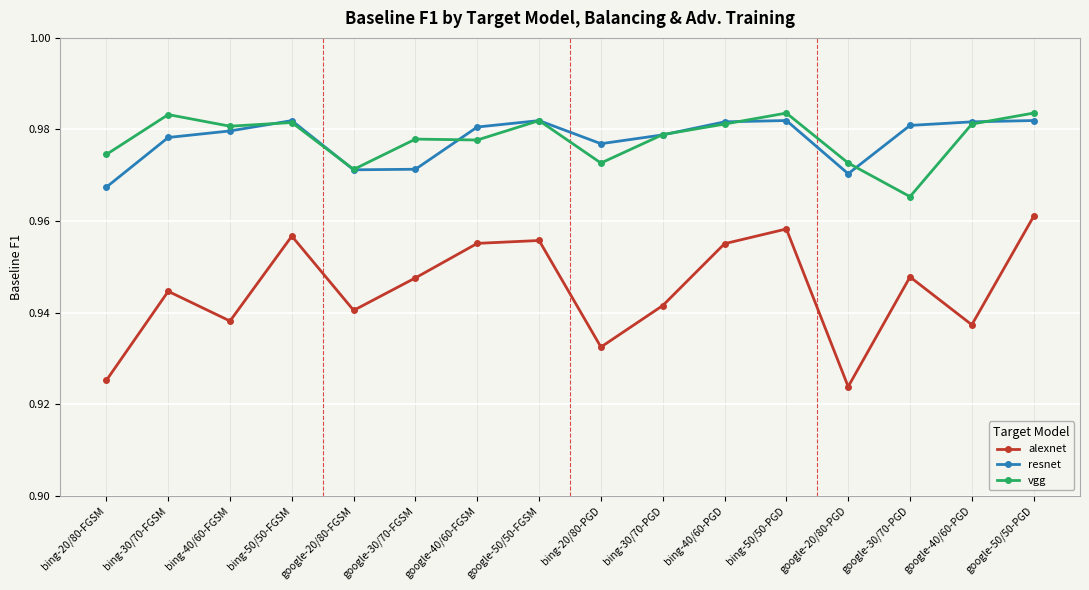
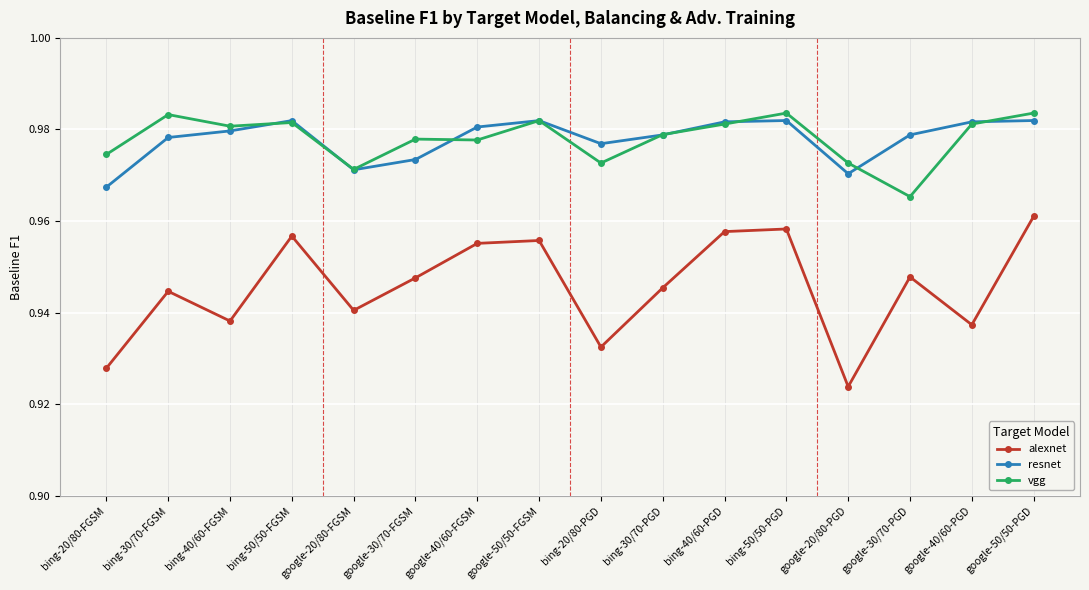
alexnet, bing-20/80-FGSM: 0.925 -> 0.928
resnet, google-30/70-FGSM: 0.971 -> 0.973
alexnet, bing-30/70-PGD: 0.942 -> 0.945
alexnet, bing-40/60-PGD: 0.955 -> 0.958
resnet, google-30/70-PGD: 0.981 -> 0.979
